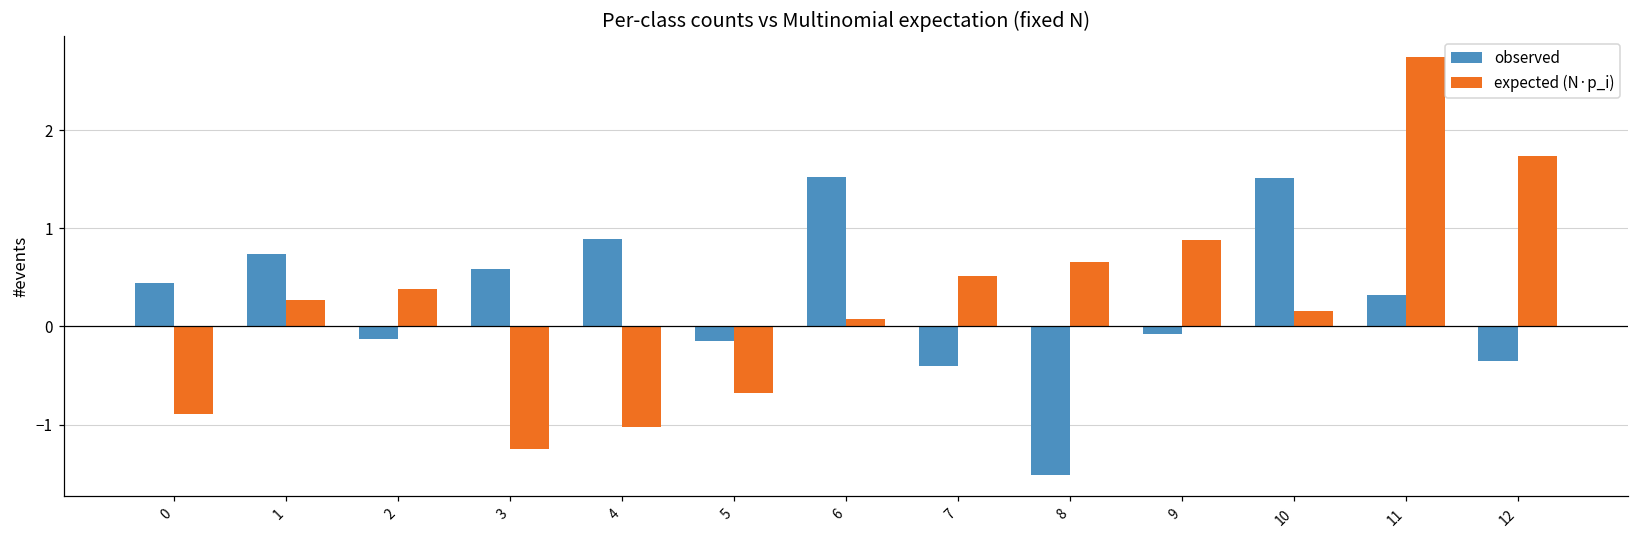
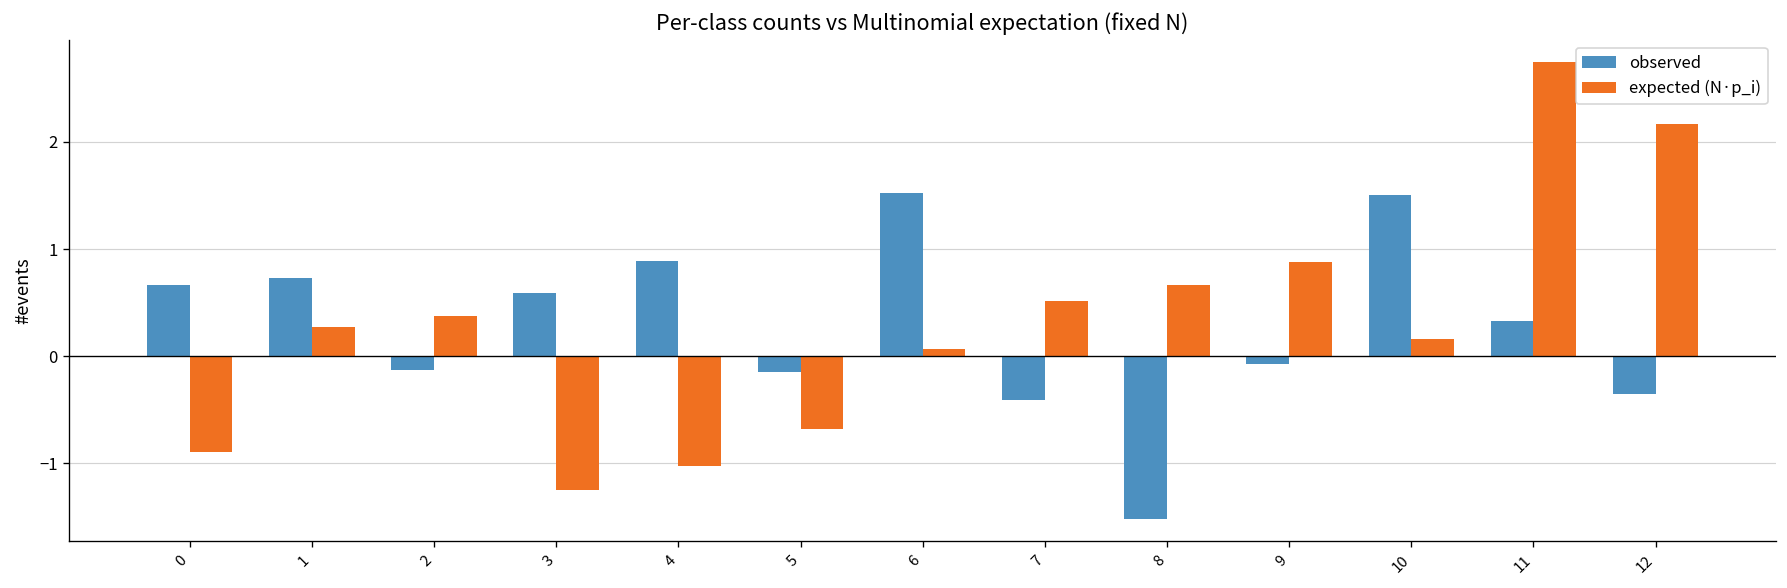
observed, 0: 0.4 -> 0.7
expected (N·p_i), 12: 1.7 -> 2.2
